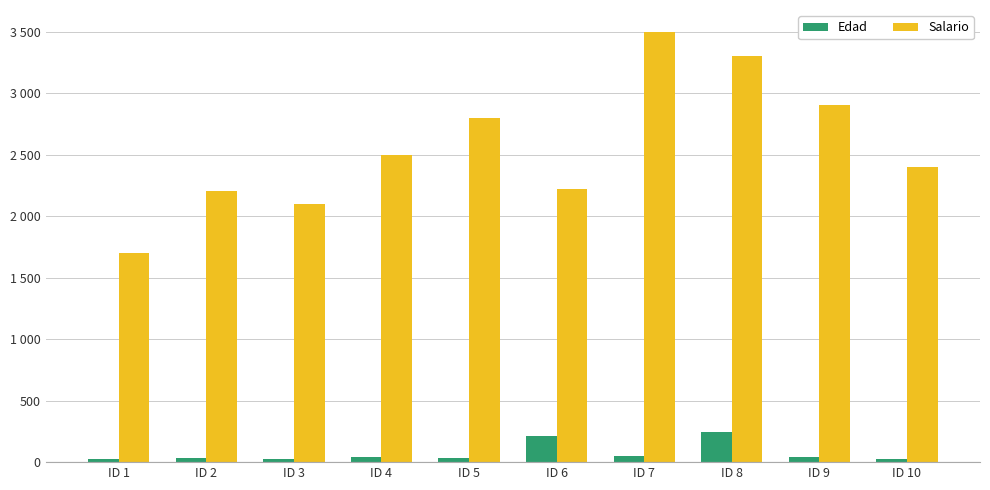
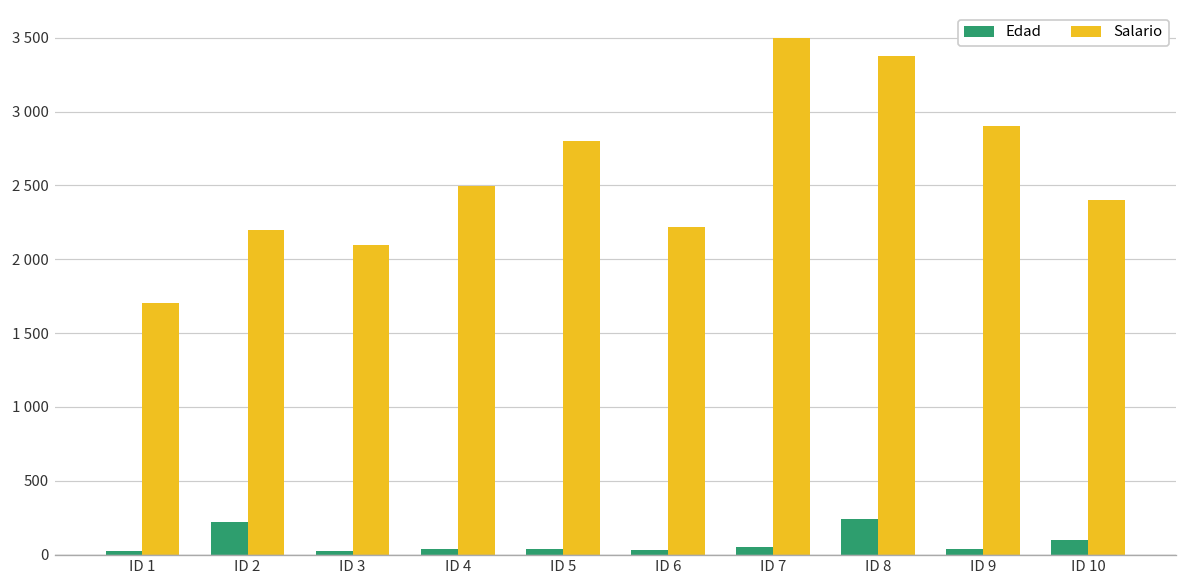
Edad, ID 2: 30 -> 220
Edad, ID 6: 210 -> 30
Salario, ID 8: 3300 -> 3380
Edad, ID 10: 30 -> 100
